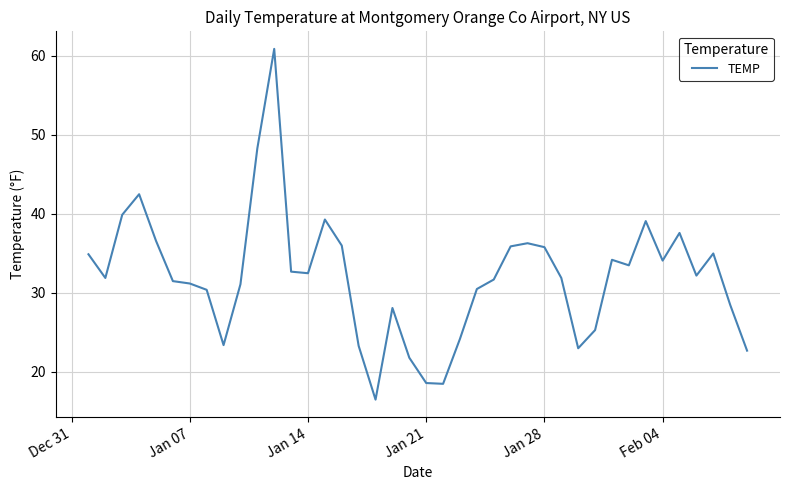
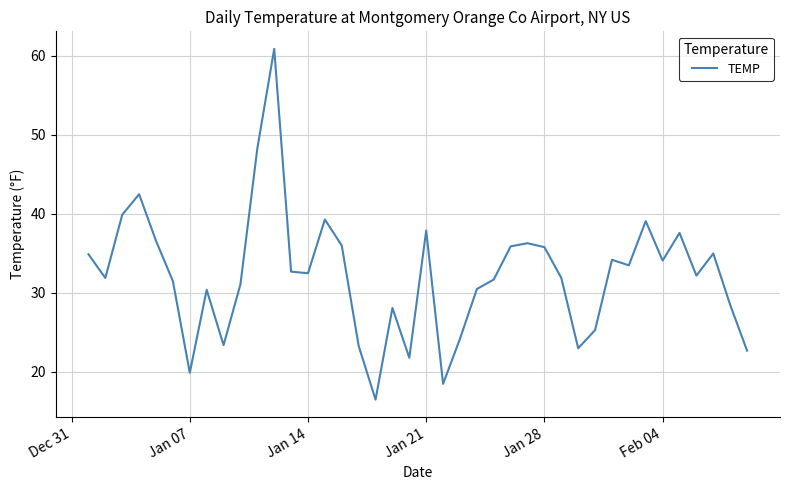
Jan 07: 31 -> 20
Jan 21: 19 -> 38
